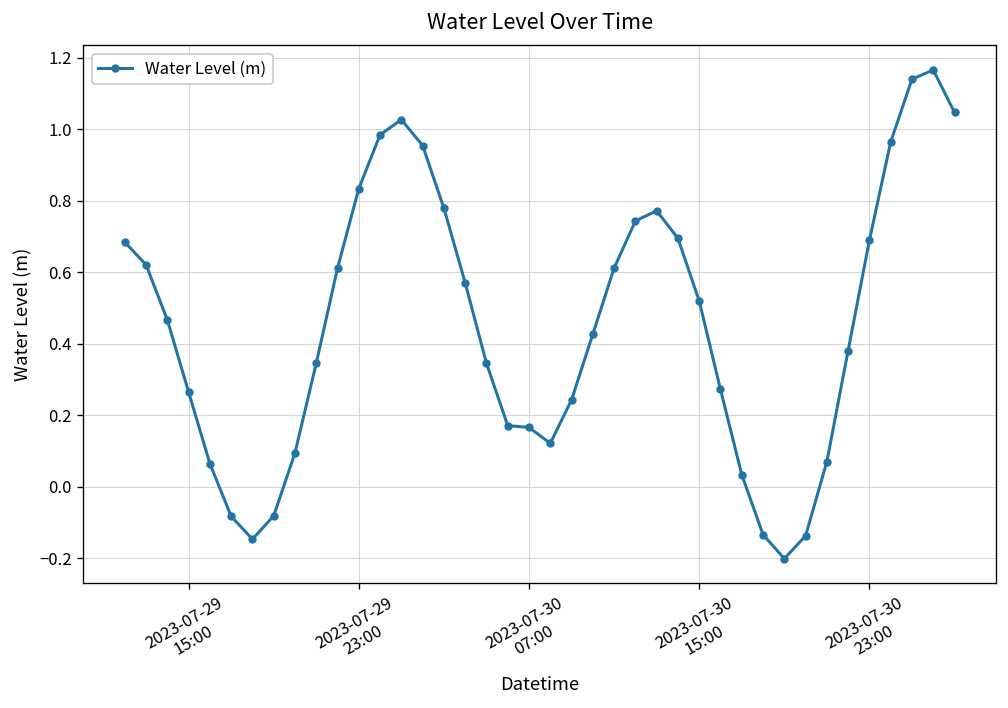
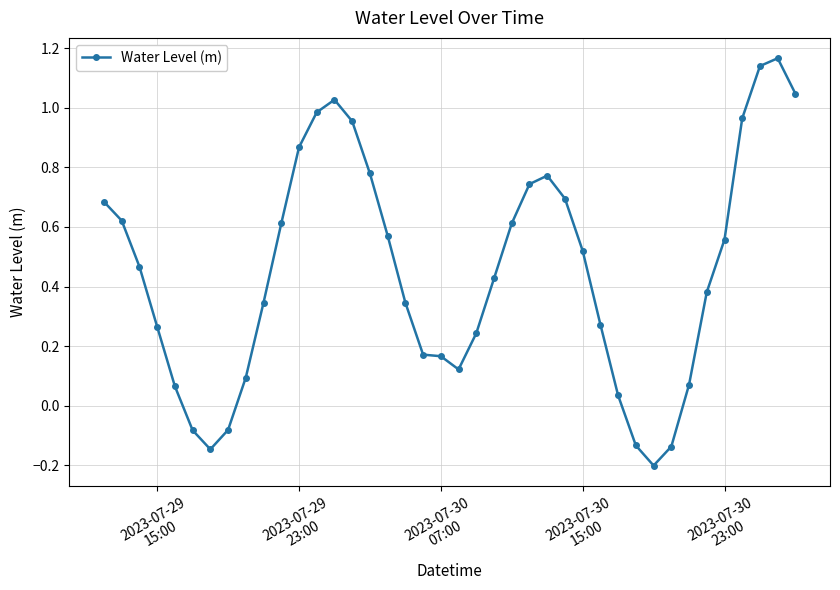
2023-07-29 23:00: 0.83 -> 0.87
2023-07-30 23:00: 0.69 -> 0.56
